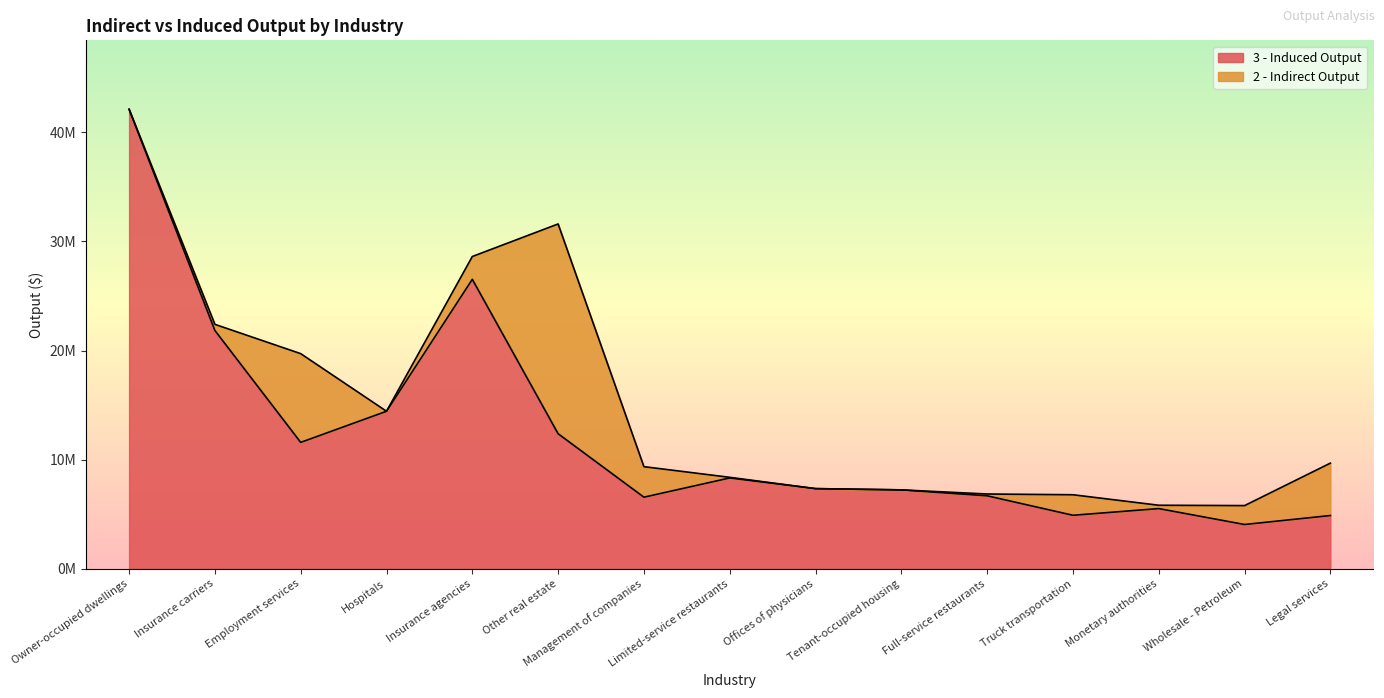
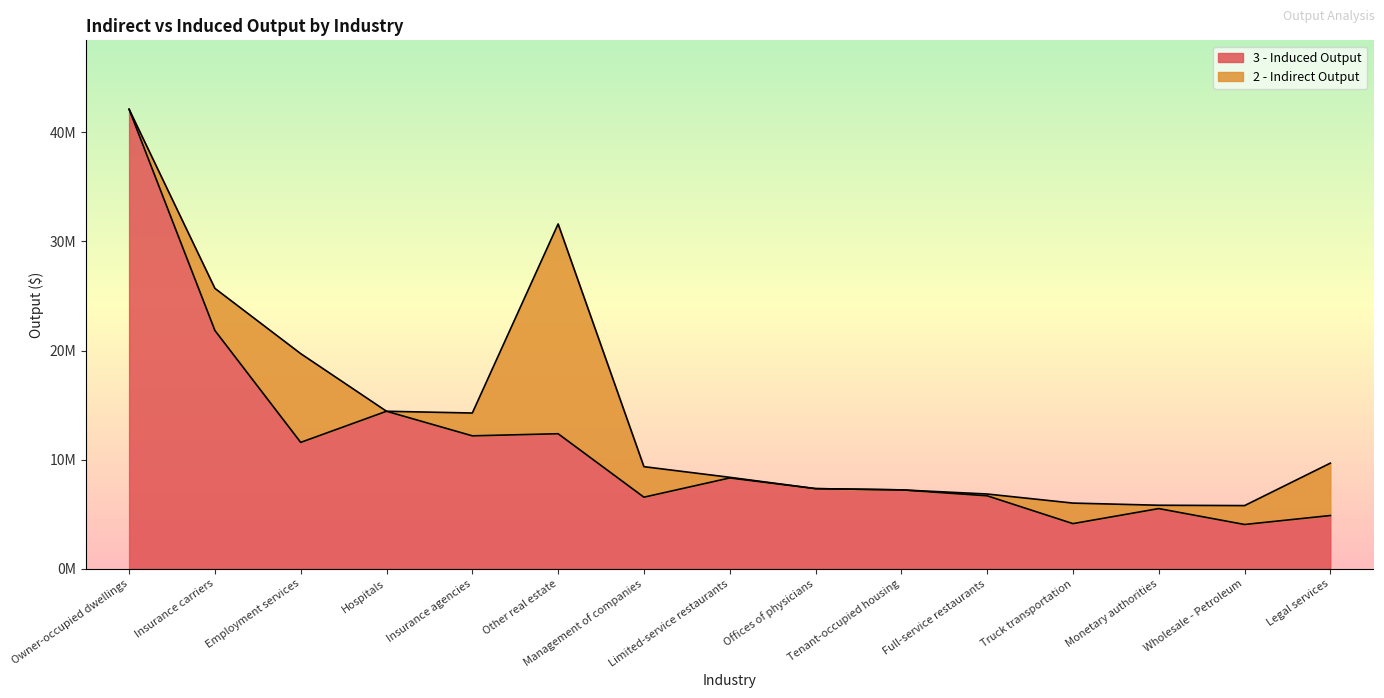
2 - Indirect Output, Insurance carriers: 600000 -> 3900000
3 - Induced Output, Insurance agencies: 26500000 -> 12200000
3 - Induced Output, Truck transportation: 4900000 -> 4100000
